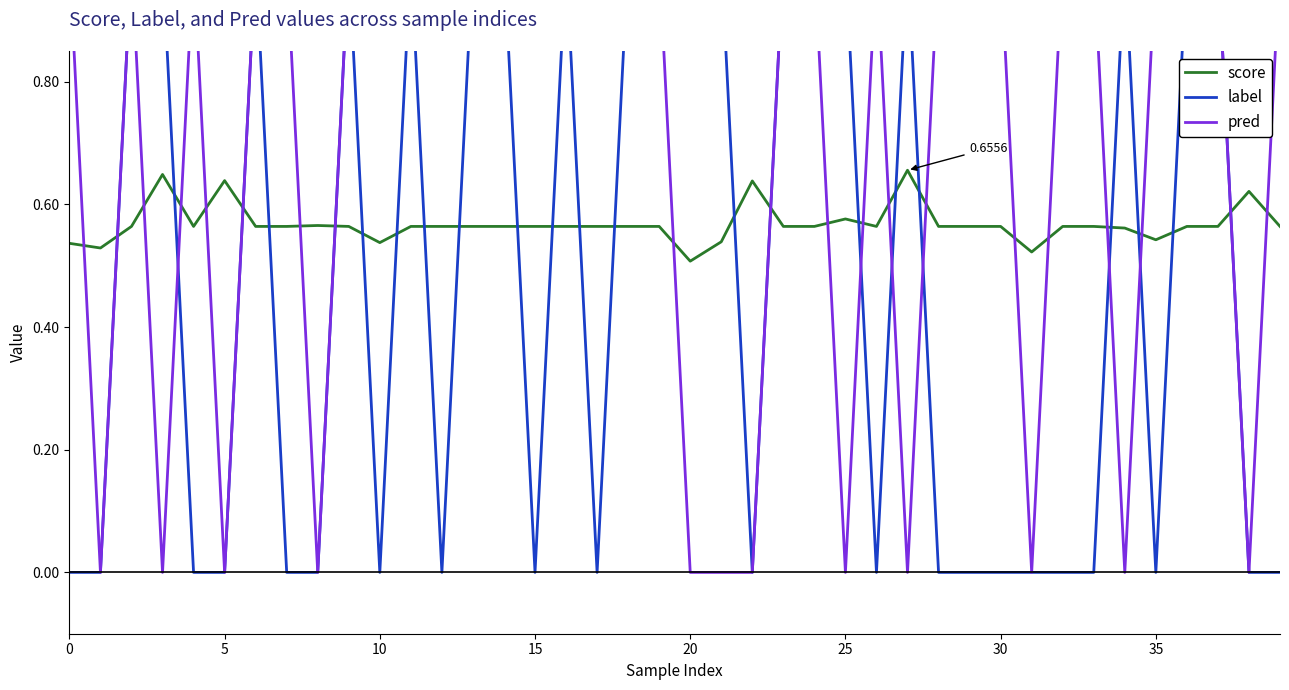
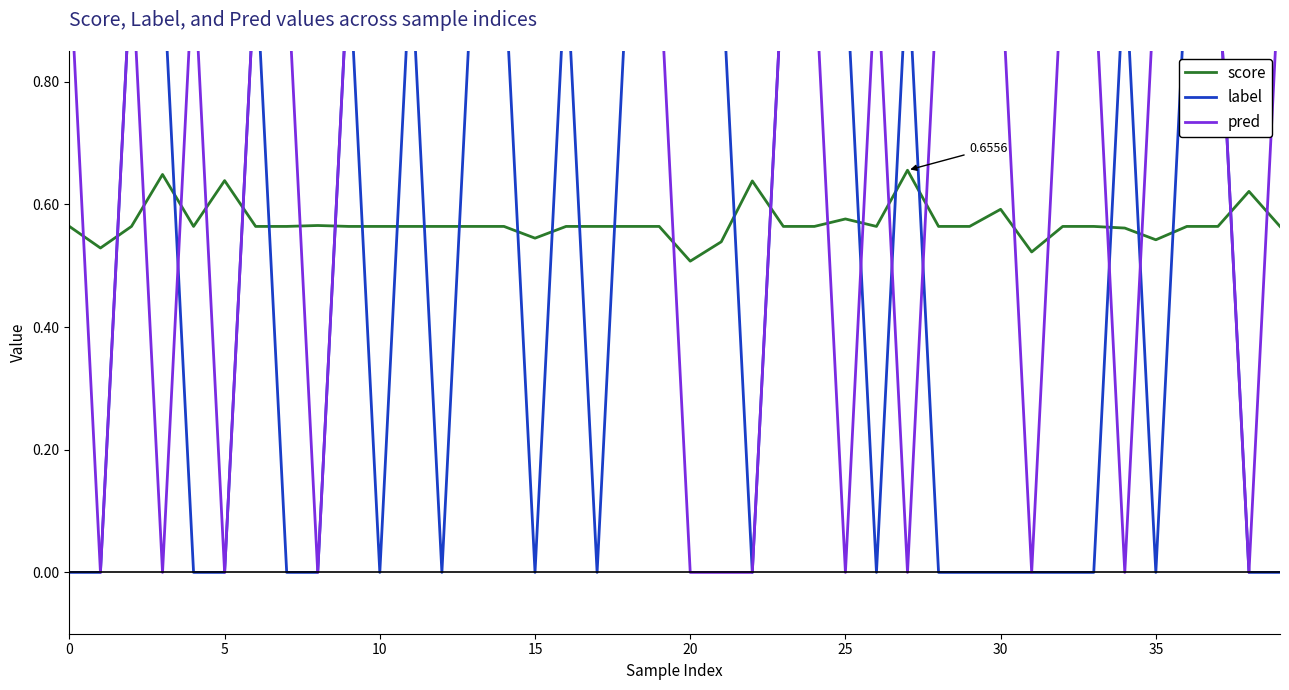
score, 0: 0.54 -> 0.56
score, 10: 0.54 -> 0.56
score, 15: 0.56 -> 0.54
score, 30: 0.56 -> 0.59
